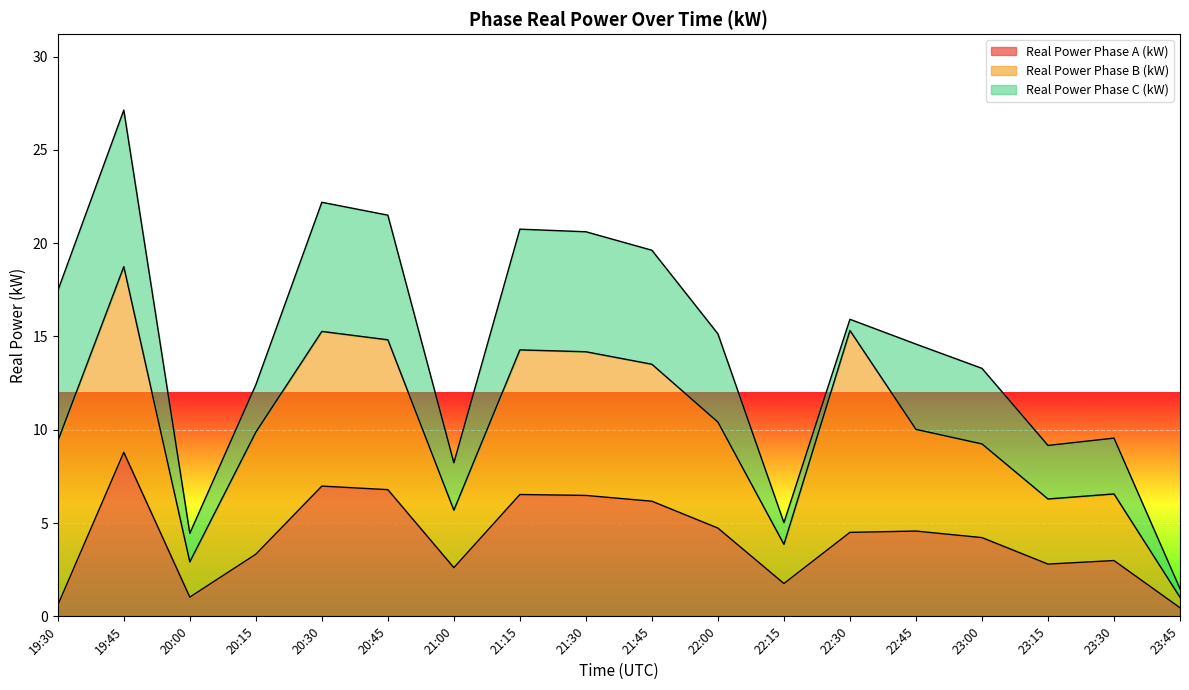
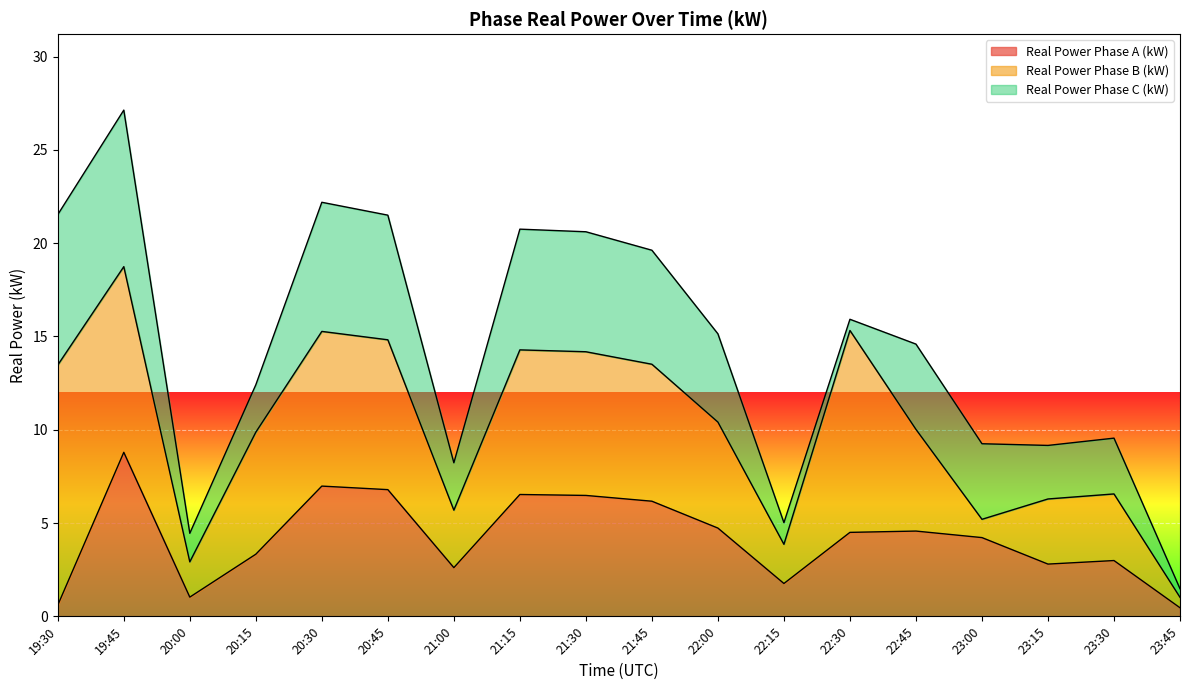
Real Power Phase B (kW), 19:30: 8.8 -> 12.9
Real Power Phase B (kW), 23:00: 5.0 -> 1.0
